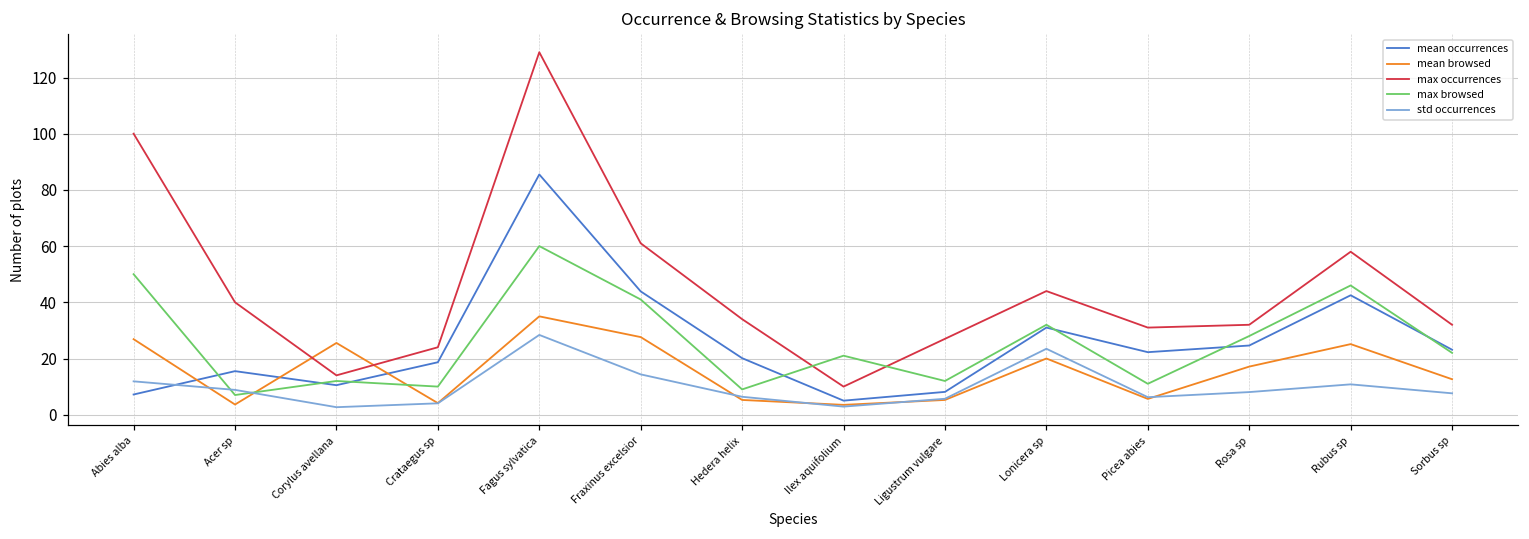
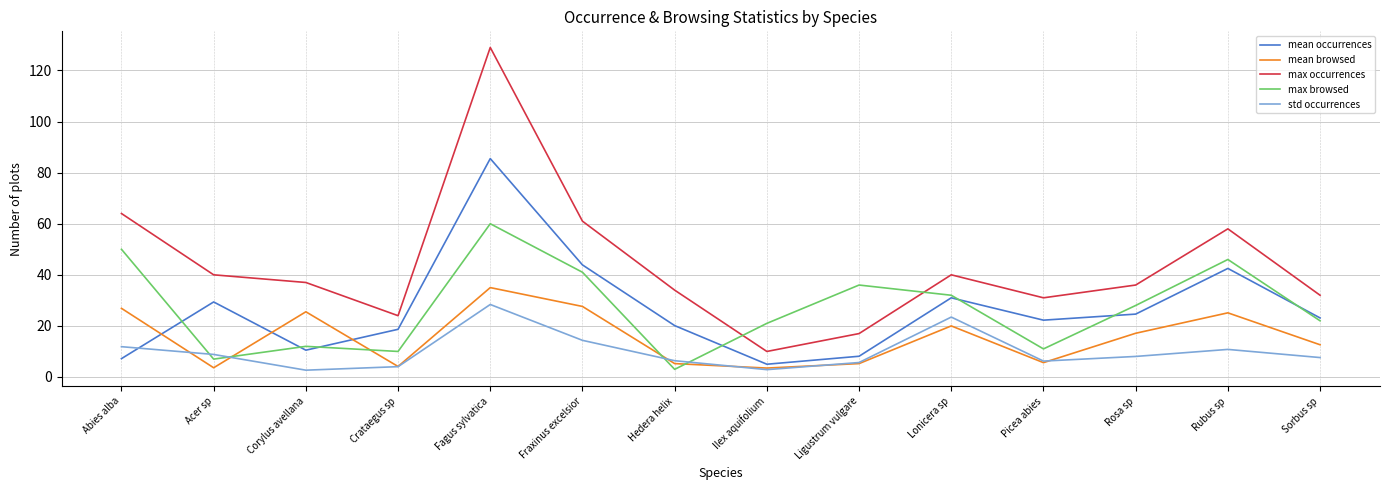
max occurrences, Abies alba: 100 -> 64
mean occurrences, Acer sp: 16 -> 29
max occurrences, Corylus avellana: 14 -> 37
max browsed, Hedera helix: 9 -> 3
max occurrences, Ligustrum vulgare: 27 -> 17
max browsed, Ligustrum vulgare: 12 -> 36
max occurrences, Lonicera sp: 44 -> 40
max occurrences, Rosa sp: 32 -> 36
